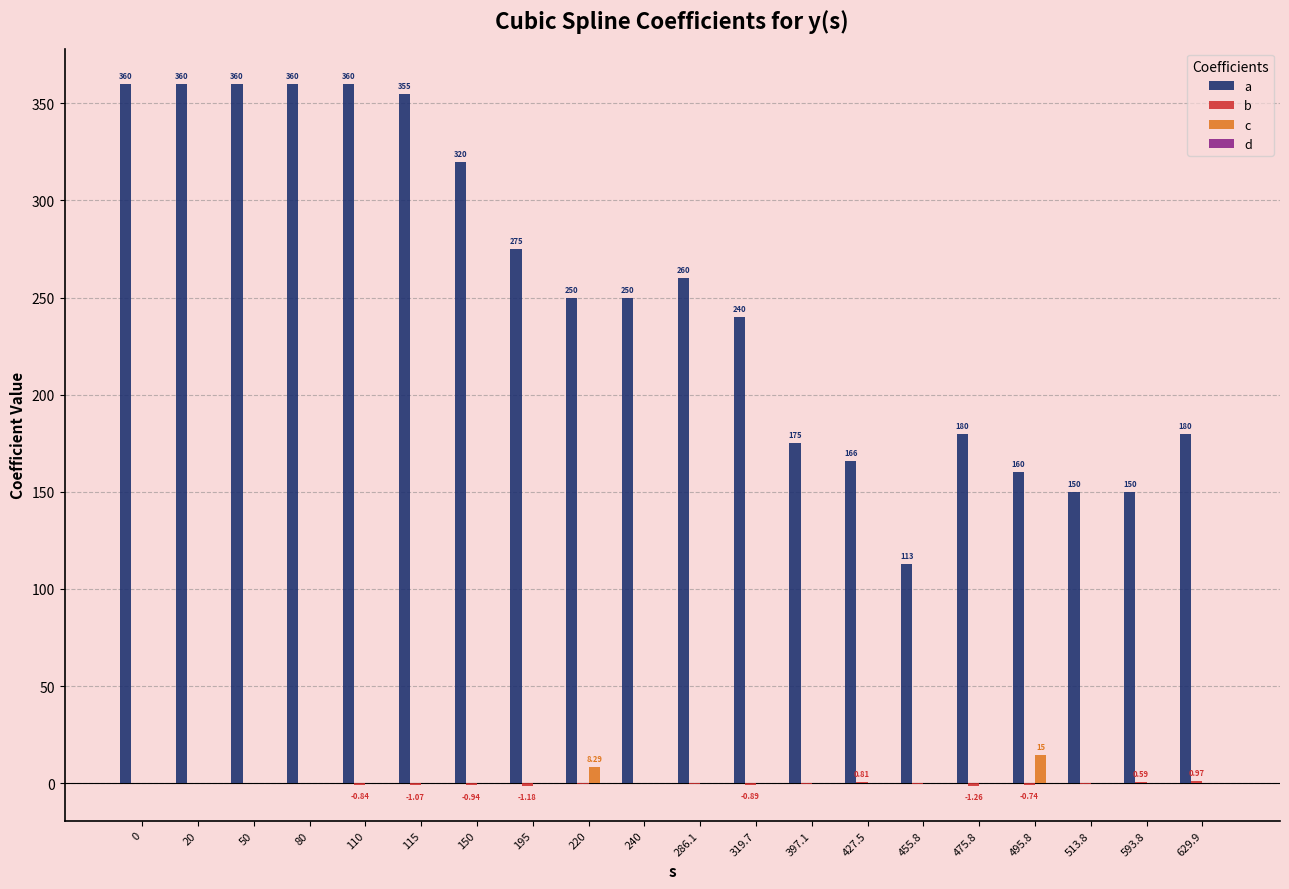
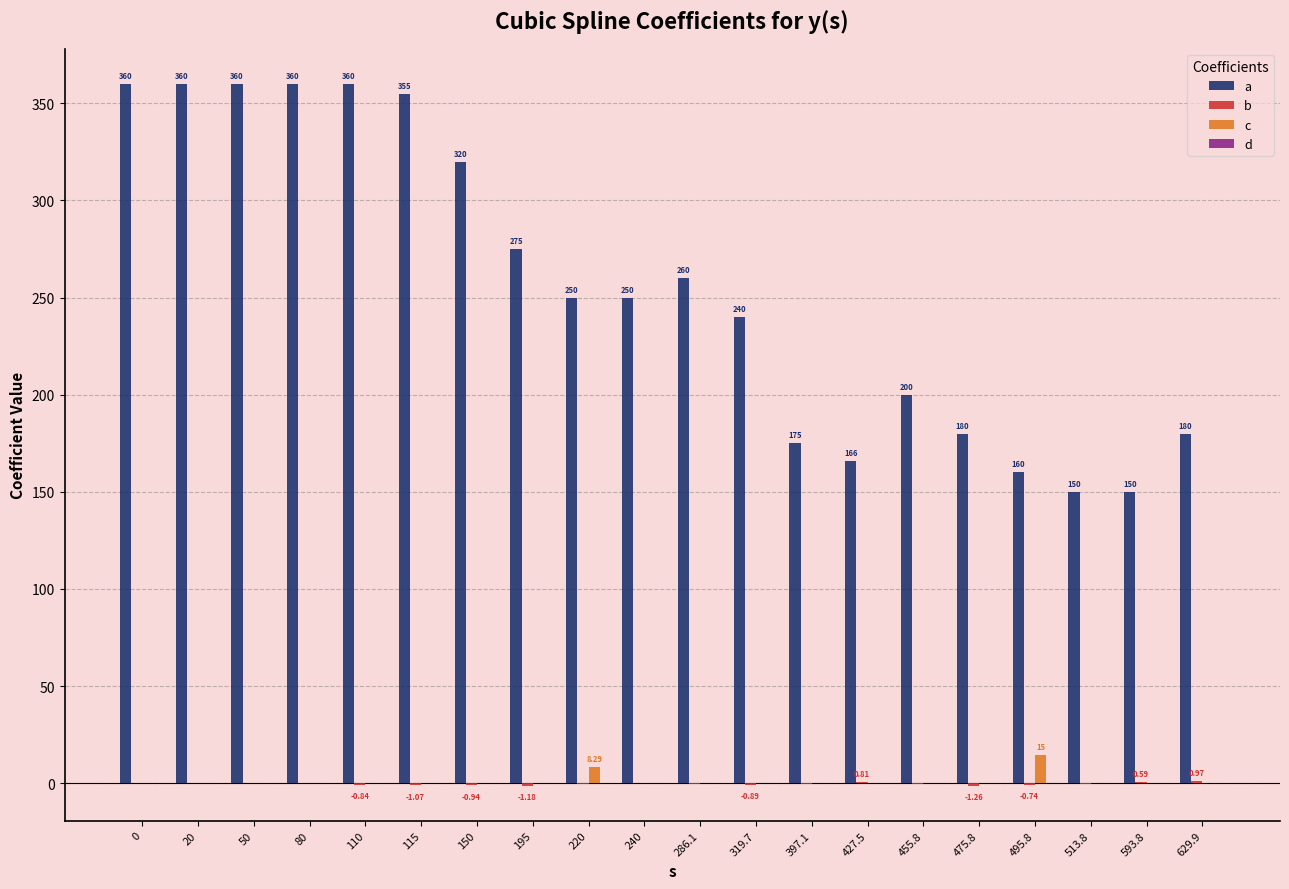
a, 455.8: 113 -> 200
